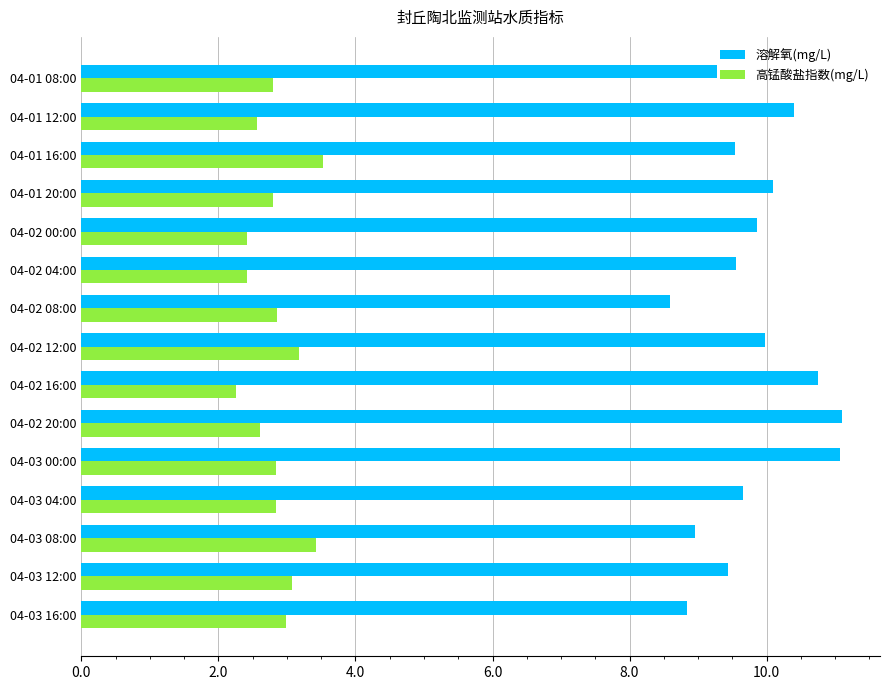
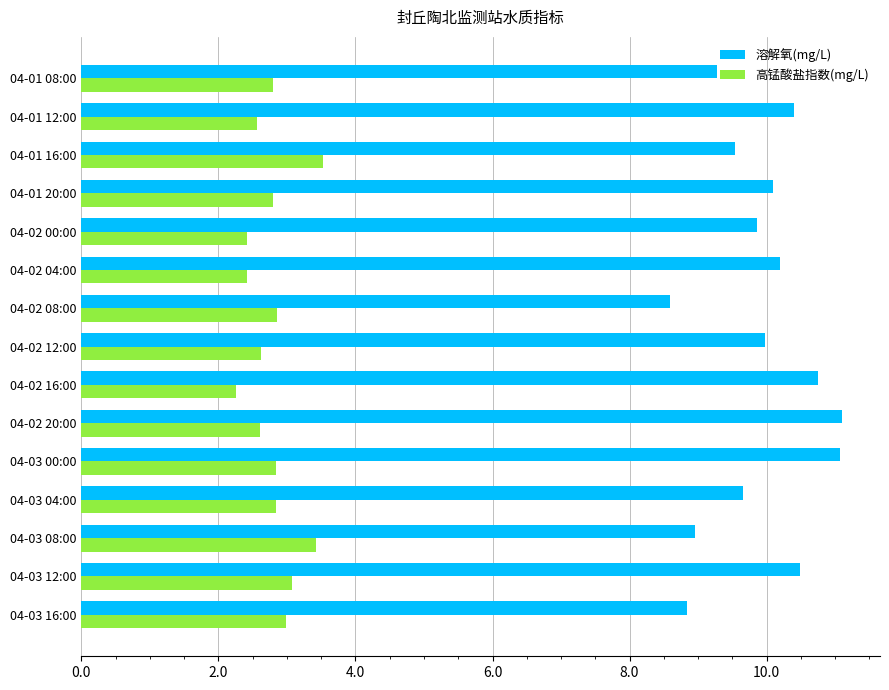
溶解氧(mg/L), 04-02 04:00: 9.6 -> 10.2
高锰酸盐指数(mg/L), 04-02 12:00: 3.2 -> 2.6
溶解氧(mg/L), 04-03 12:00: 9.4 -> 10.5
